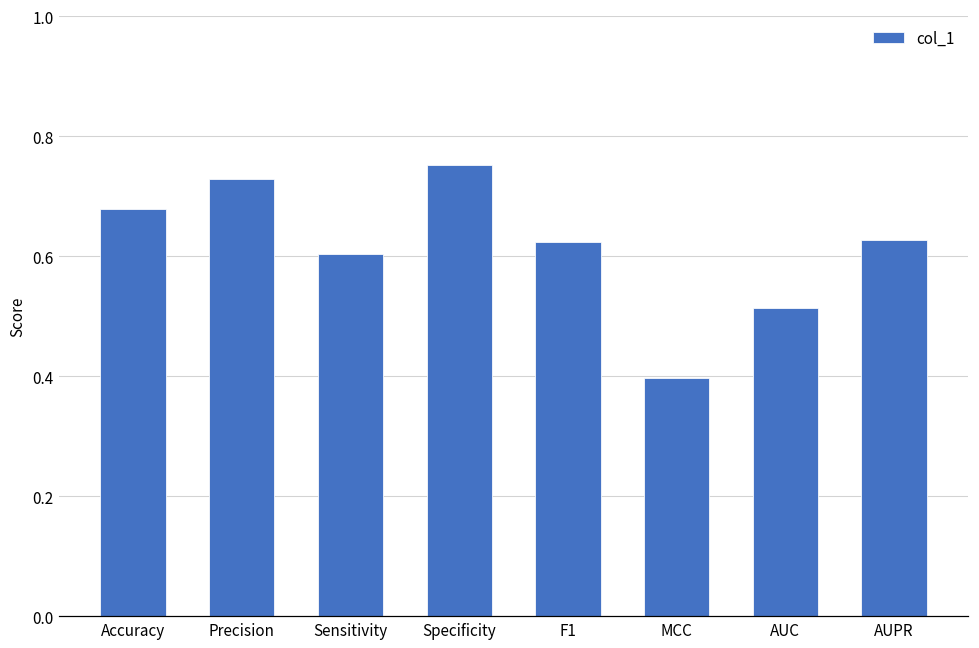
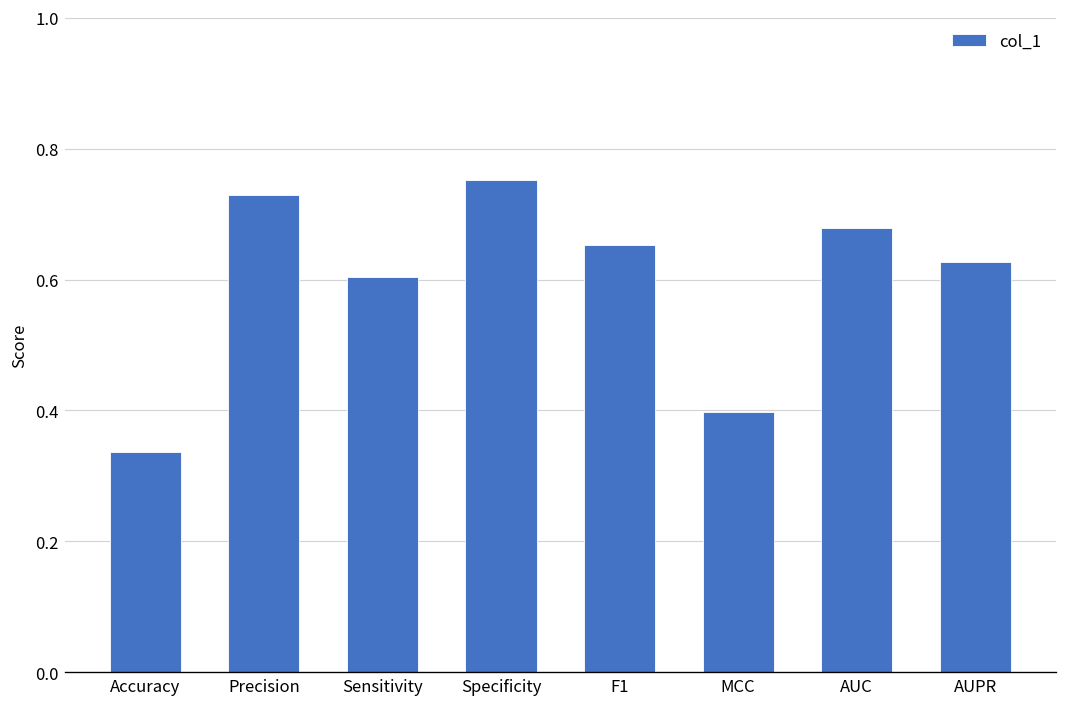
Accuracy: 0.68 -> 0.34
F1: 0.62 -> 0.65
AUC: 0.51 -> 0.68
